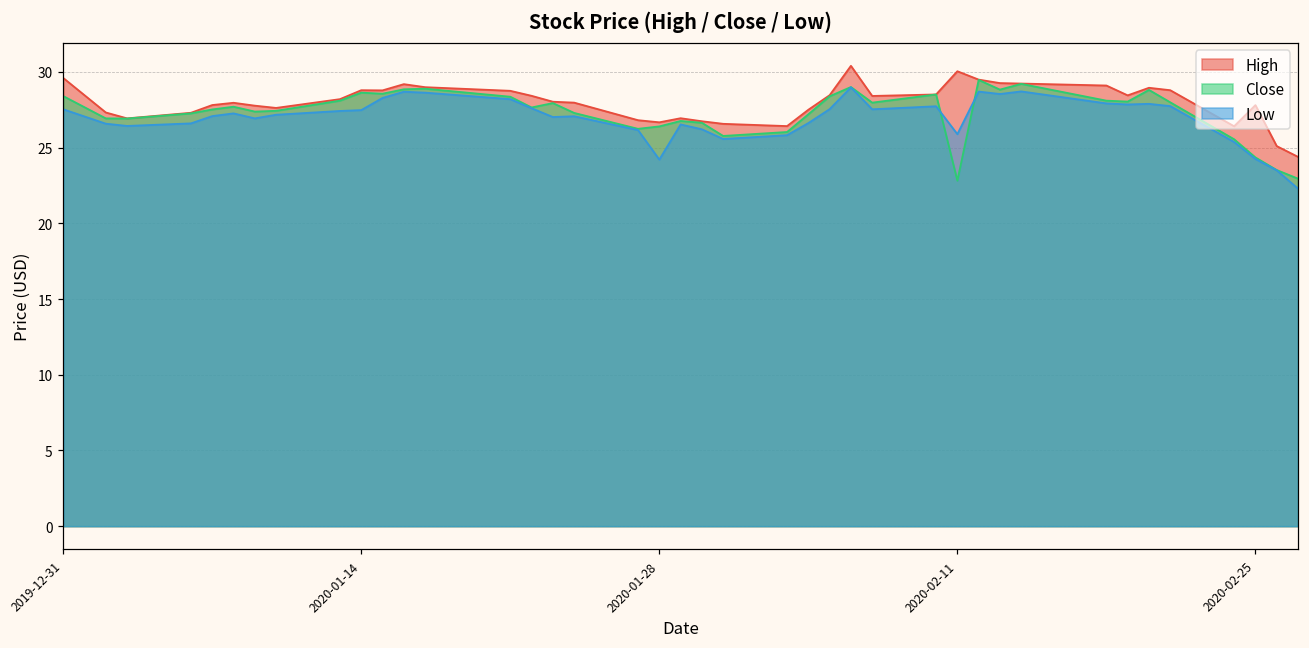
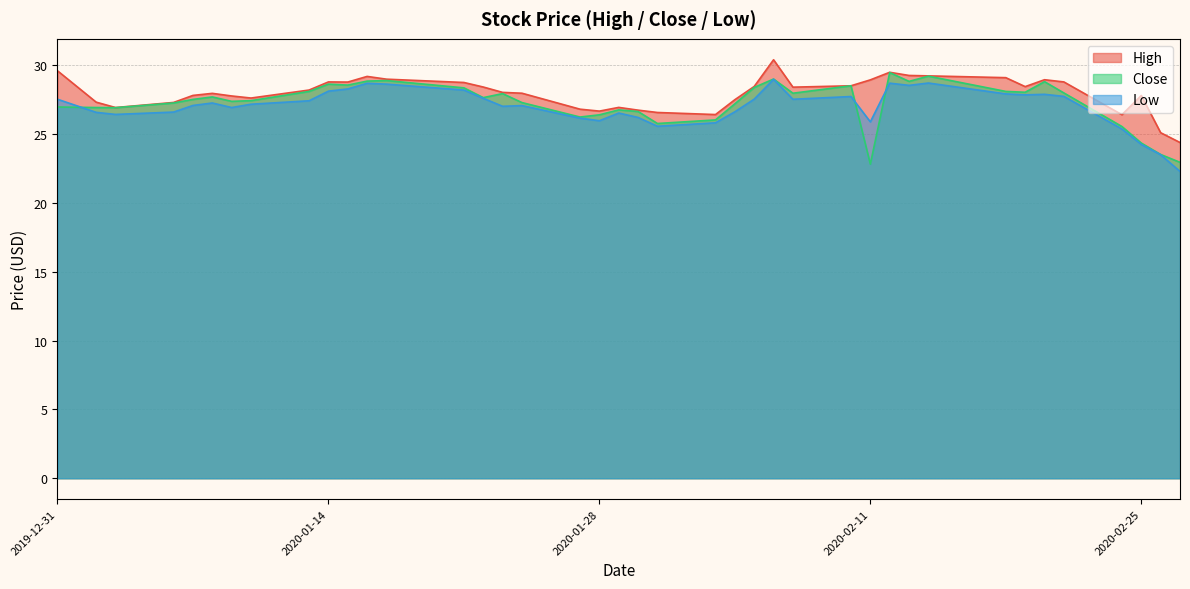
Close, 2019-12-31: 28.4 -> 27.0
Low, 2020-01-14: 27.5 -> 28.1
Low, 2020-01-28: 24.2 -> 26.0
High, 2020-02-11: 30.0 -> 28.9
